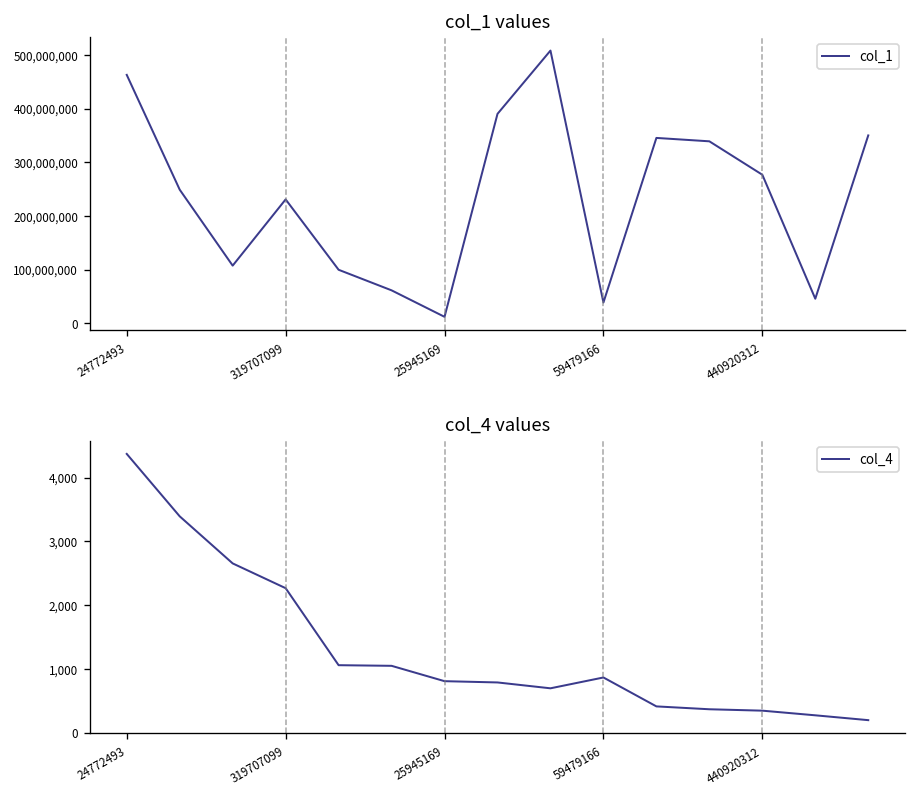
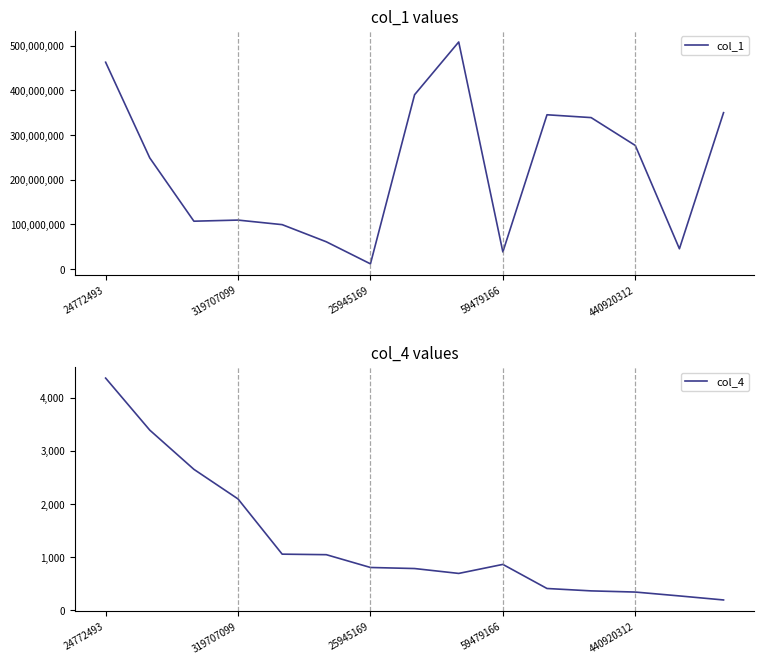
col_1 values, 319707099: 230,000,000 -> 110,000,000
col_4 values, 319707099: 2,300 -> 2,100
